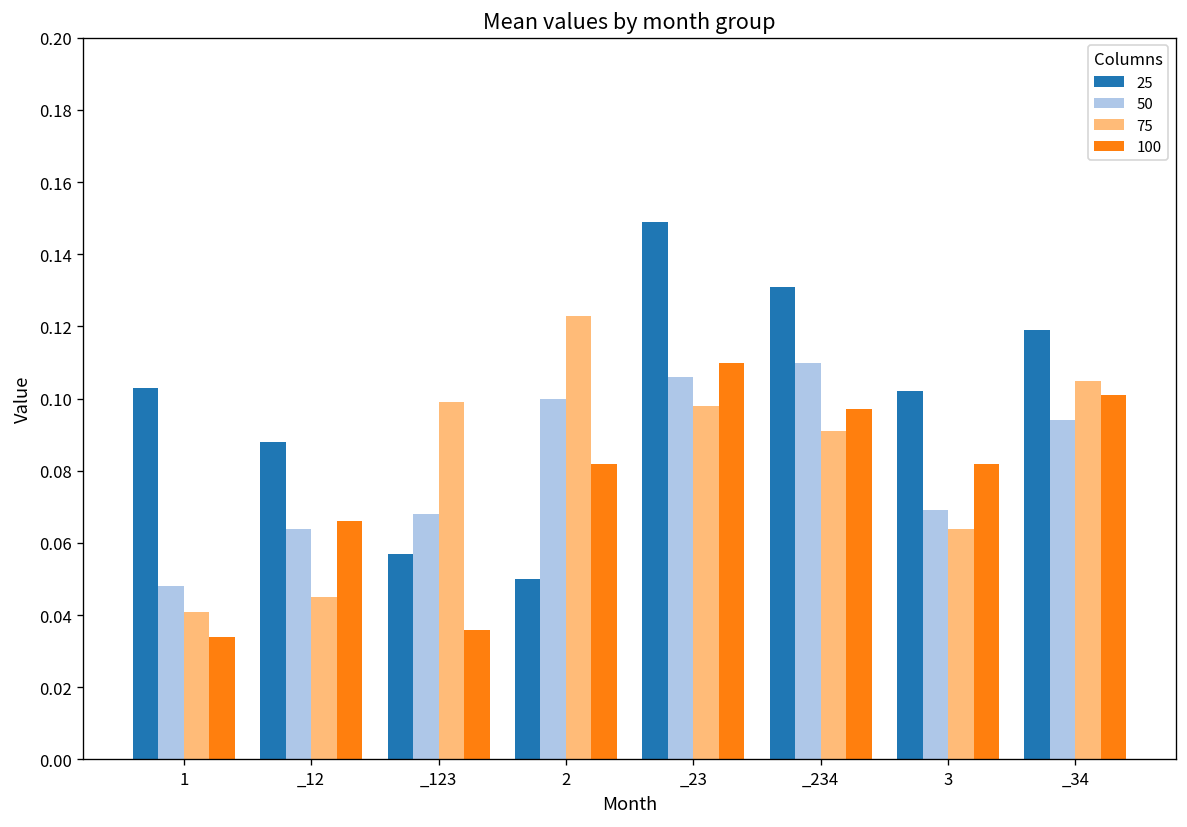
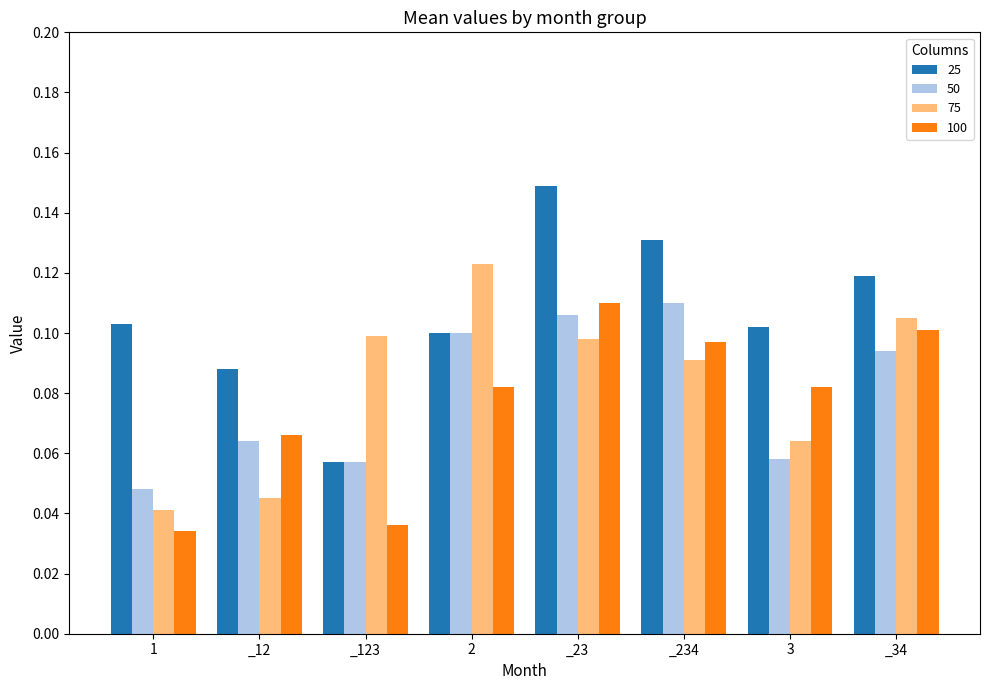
50, _123: 0.068 -> 0.057
25, 2: 0.05 -> 0.10
50, 3: 0.069 -> 0.058
